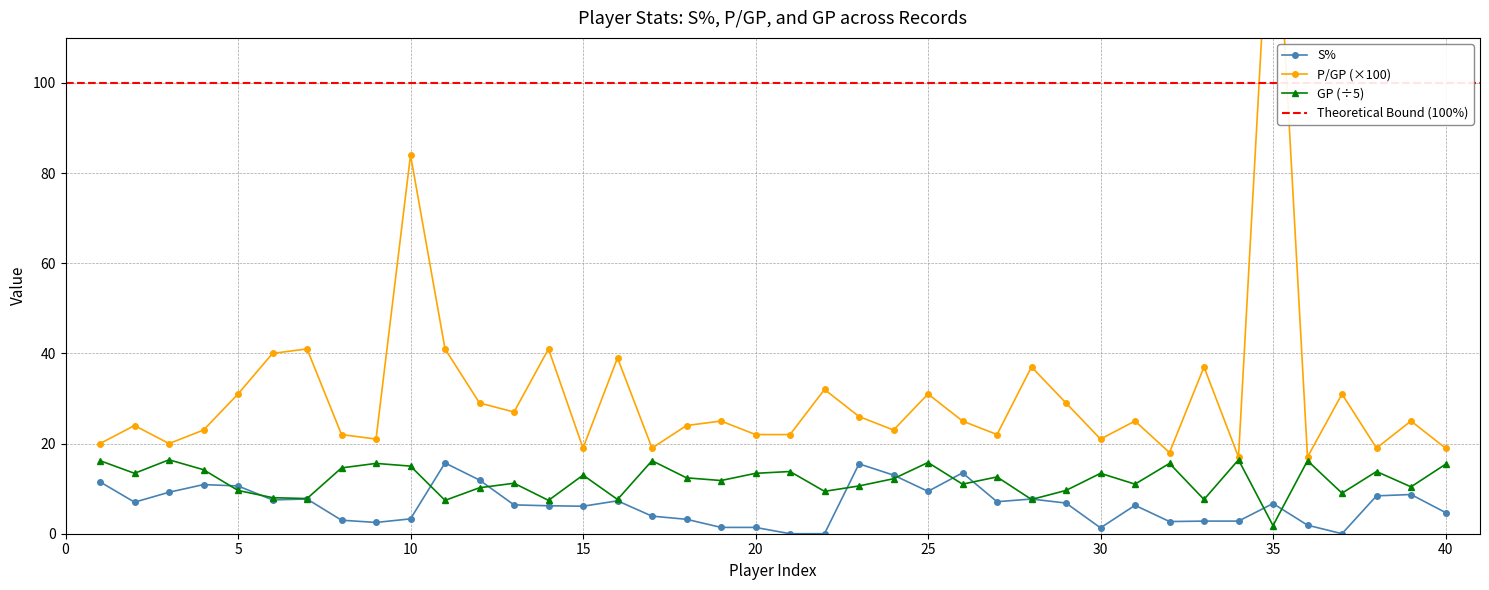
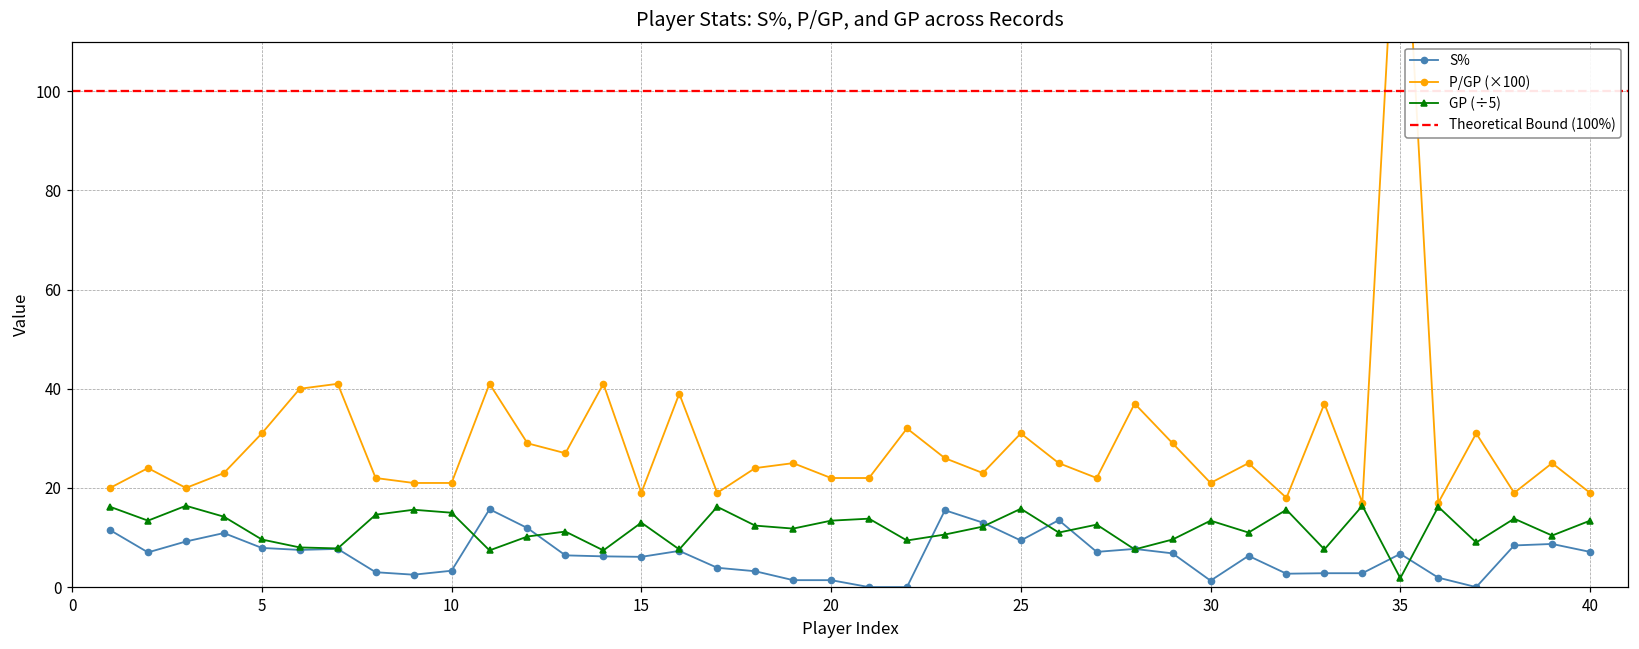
S%, 5: 11 -> 8
P/GP (×100), 10: 84 -> 21
S%, 40: 5 -> 7
GP (÷5), 40: 15 -> 13
